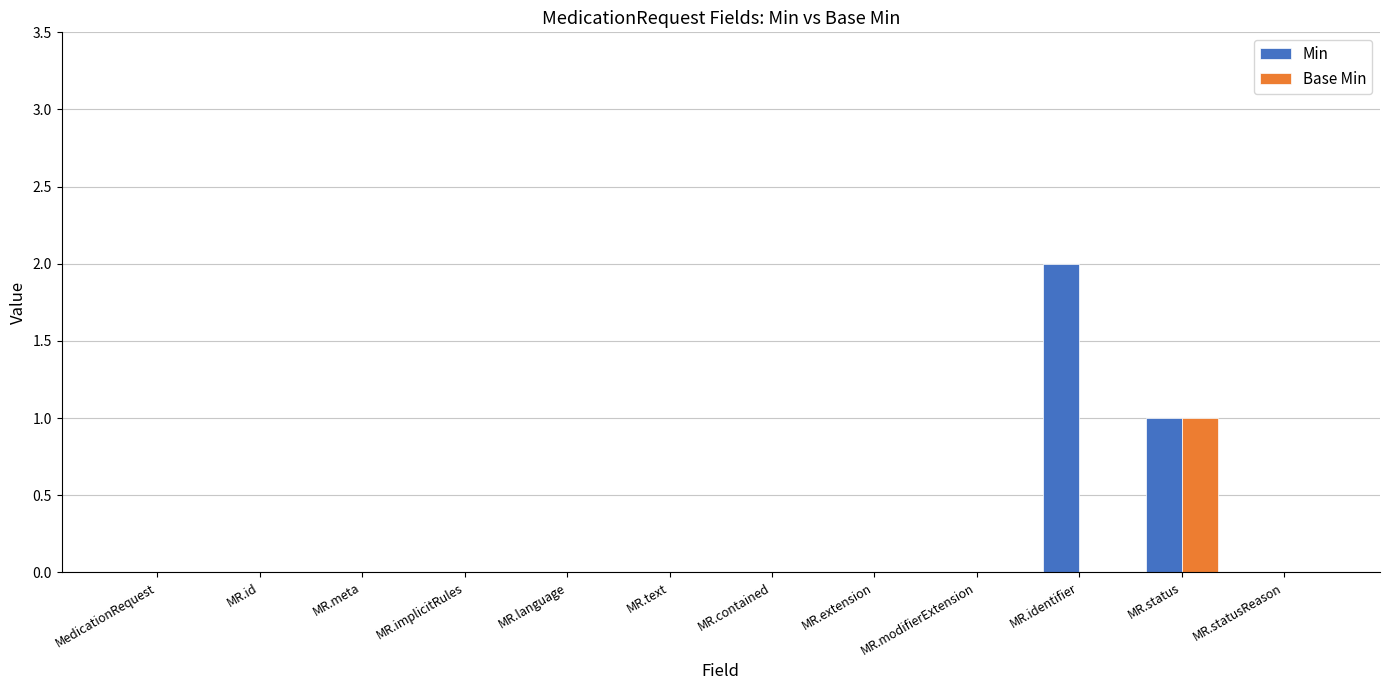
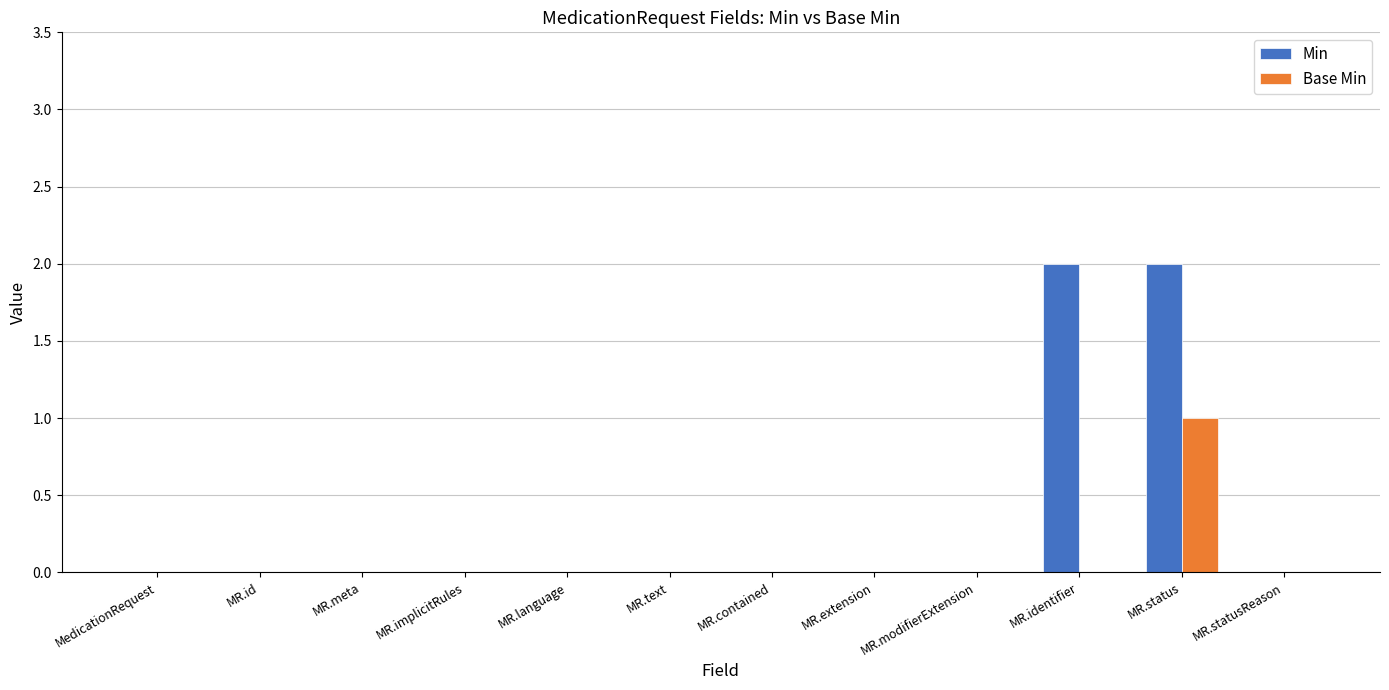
Min, MR.status: 1 -> 2
